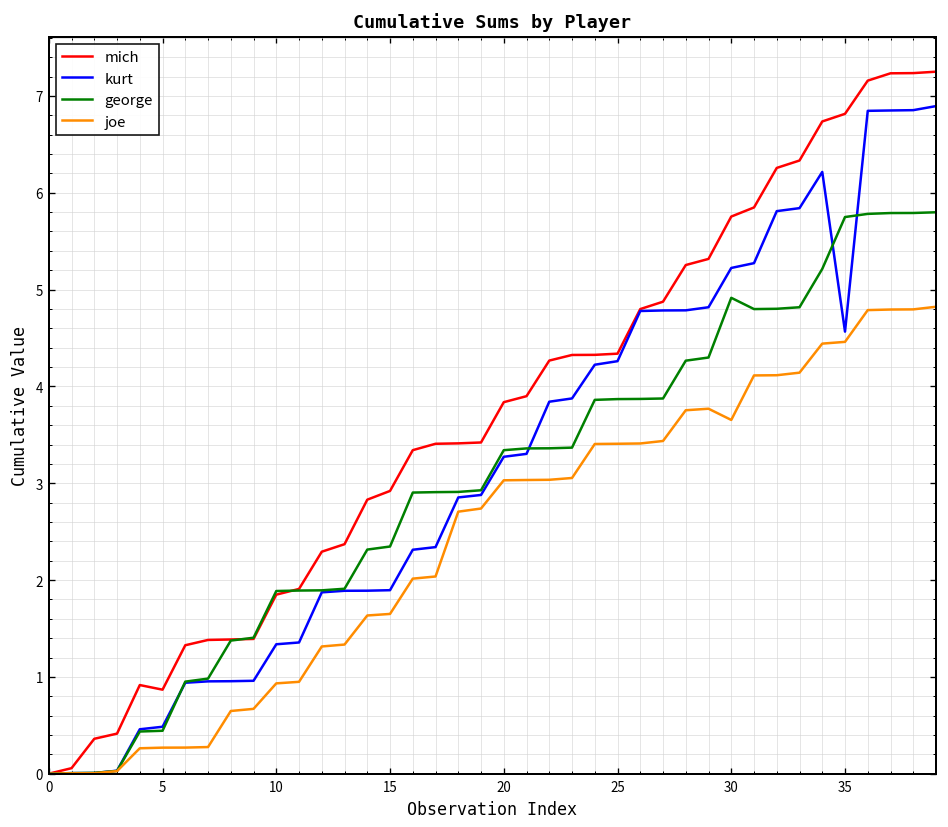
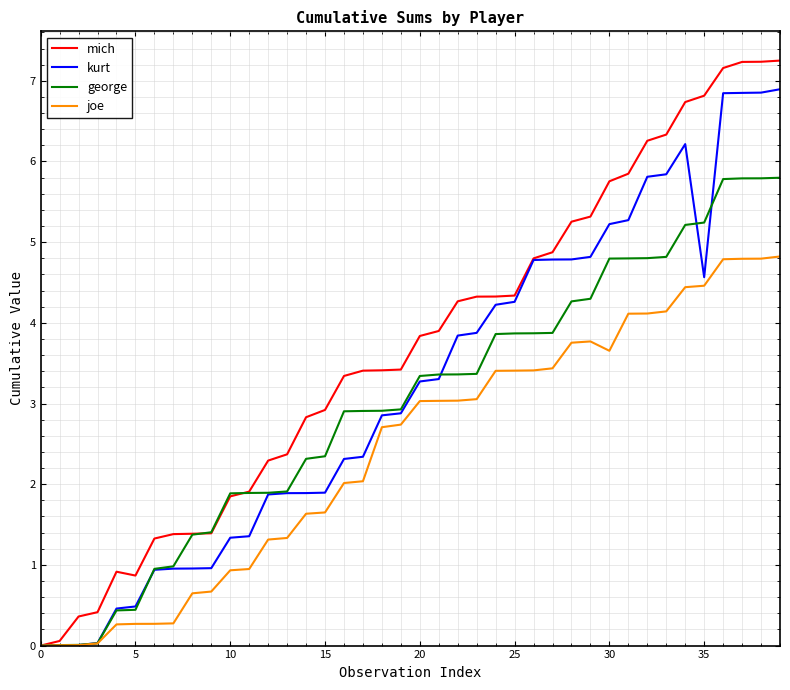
george, 30: 4.9 -> 4.8
george, 35: 5.7 -> 5.2
